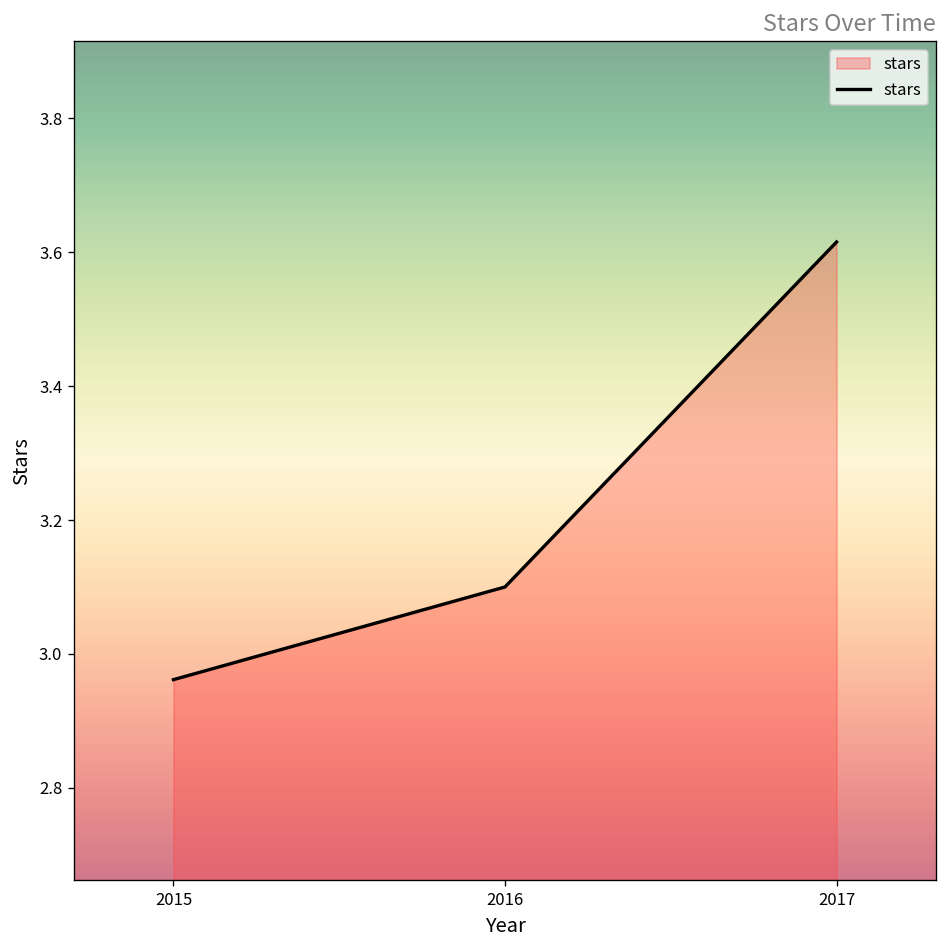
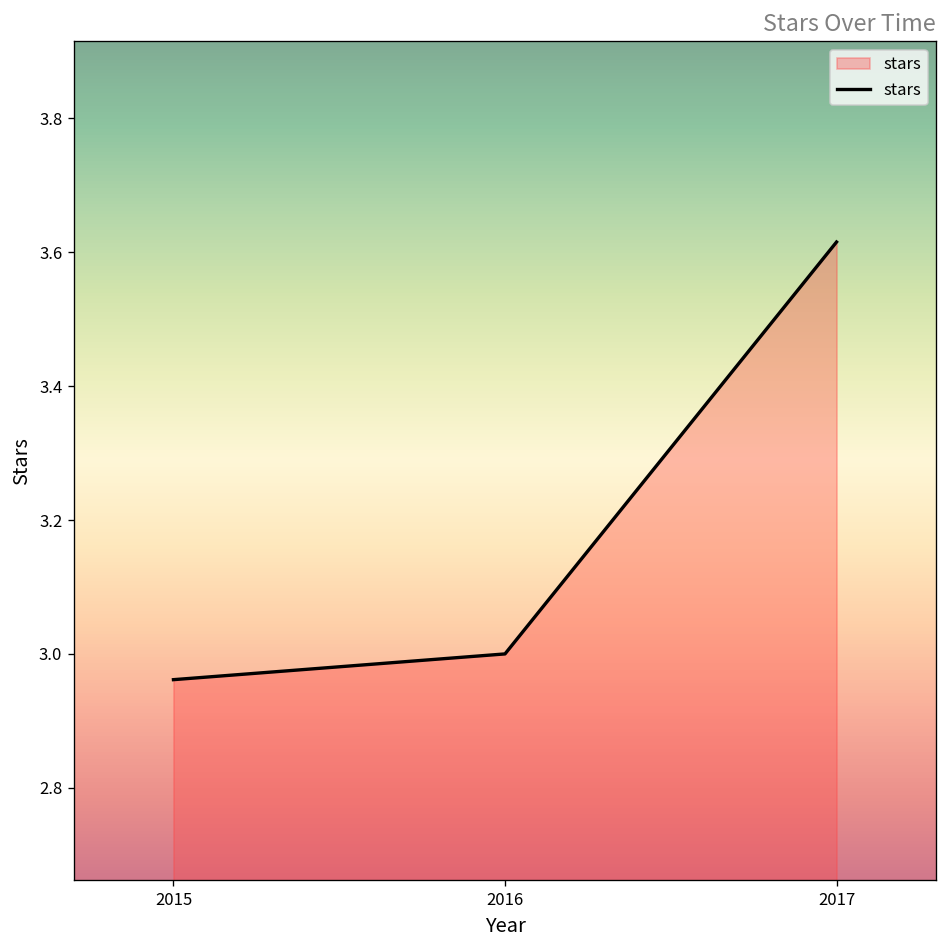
2016: 3.1 -> 3.0
